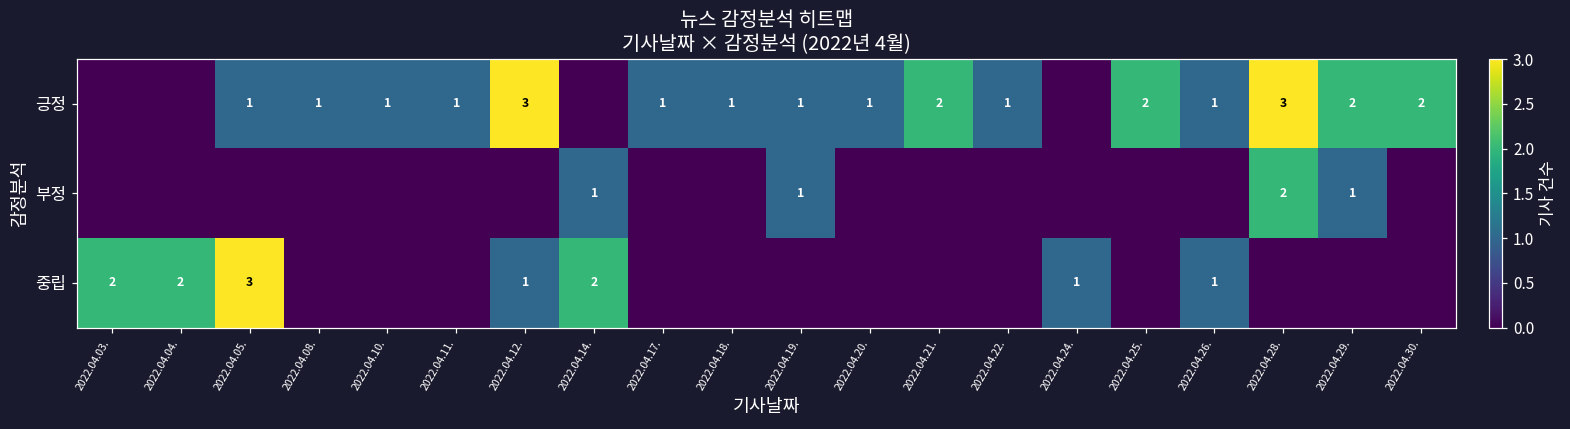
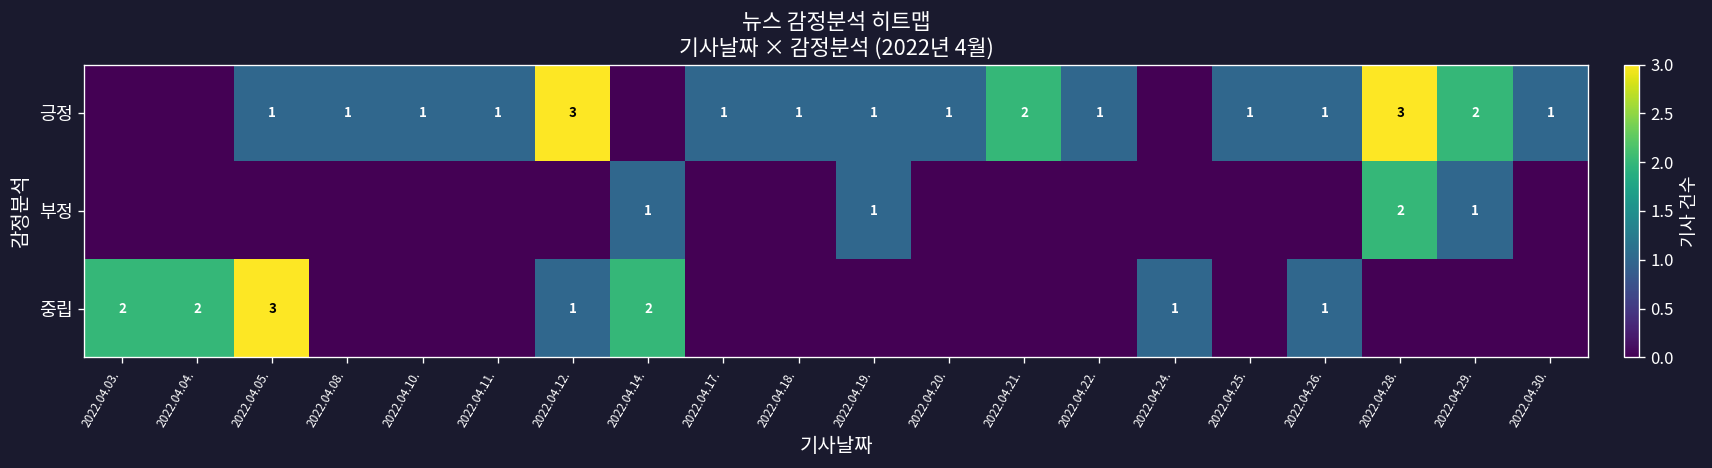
긍정, 2022.04.25.: 2 -> 1
긍정, 2022.04.30.: 2 -> 1
